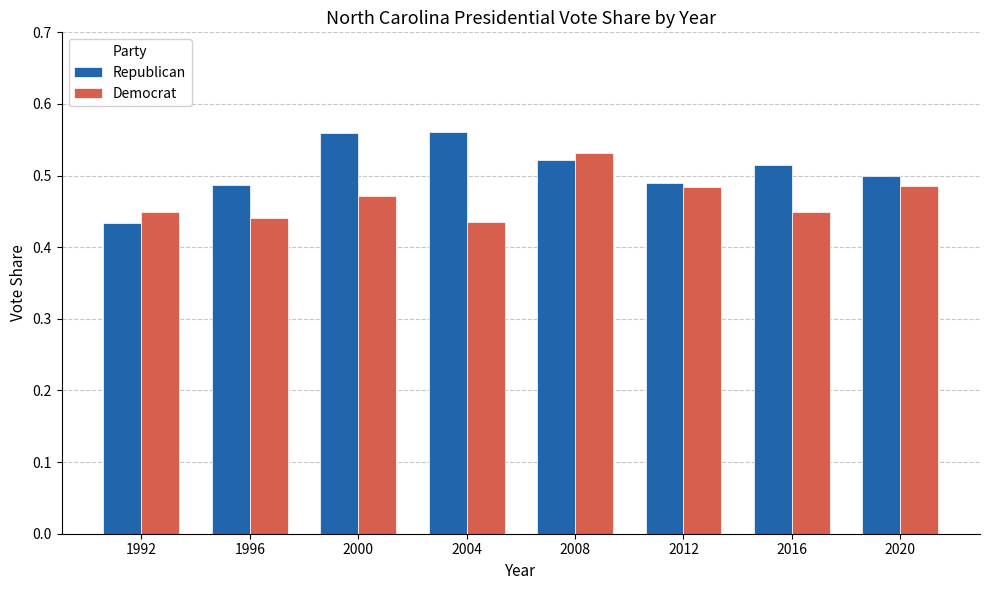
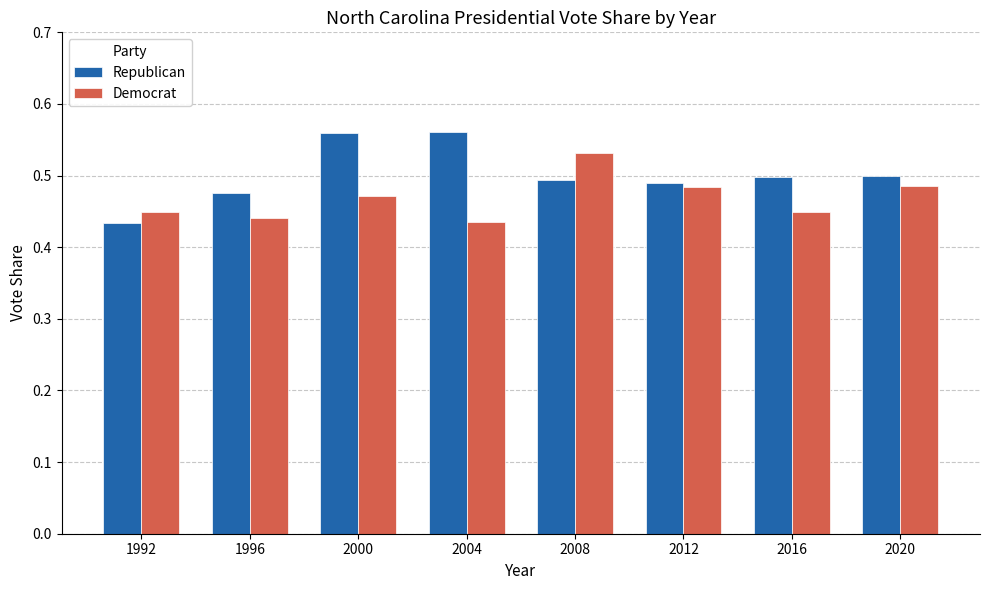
Republican, 1996: 0.49 -> 0.48
Republican, 2008: 0.52 -> 0.49
Republican, 2016: 0.51 -> 0.50
